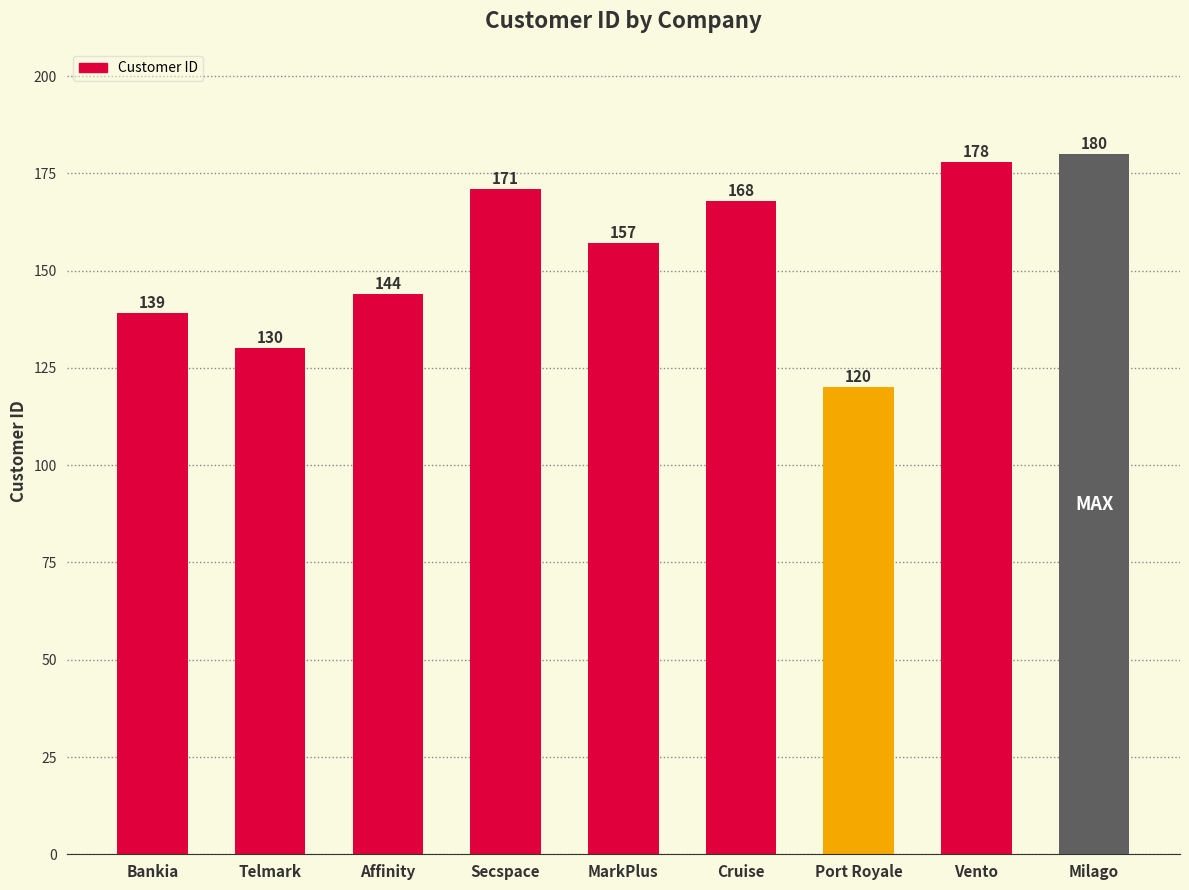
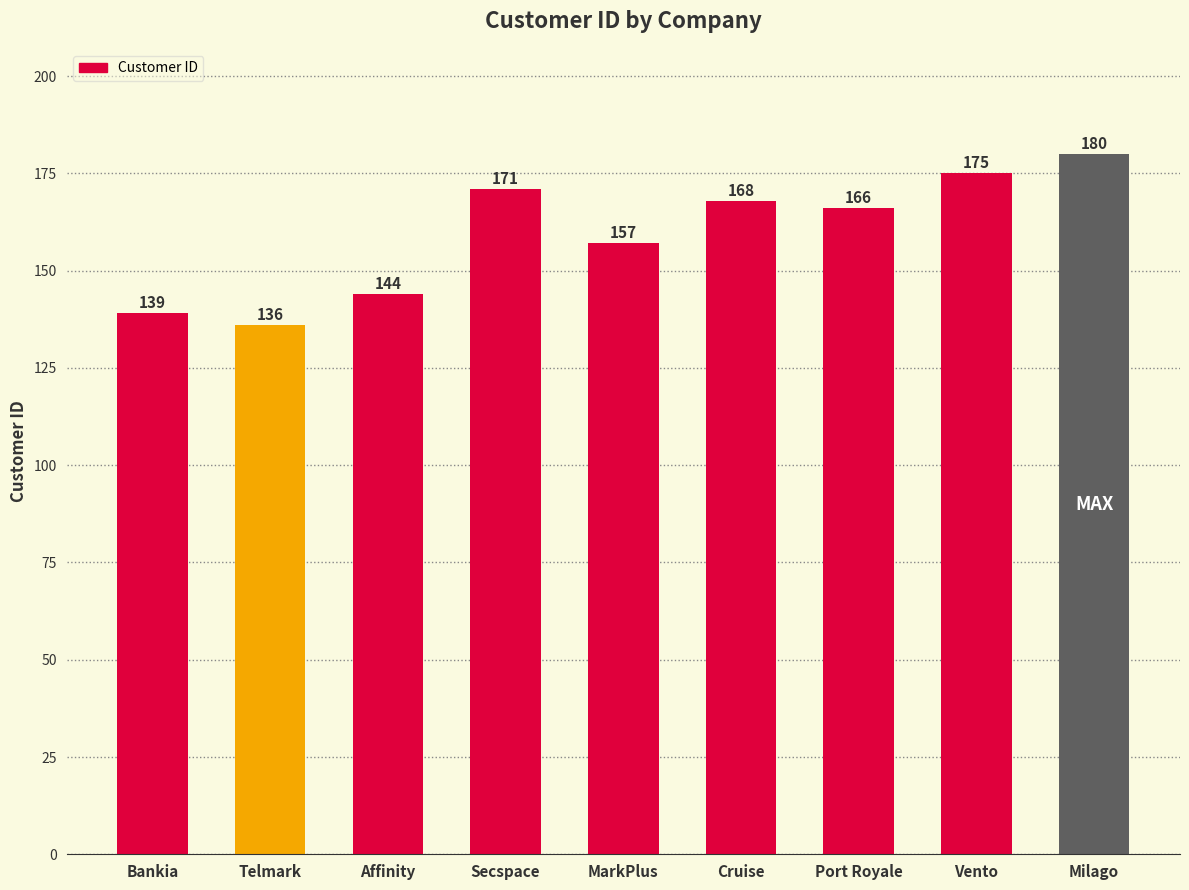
Telmark: 130 -> 136
Port Royale: 120 -> 166
Vento: 178 -> 175
